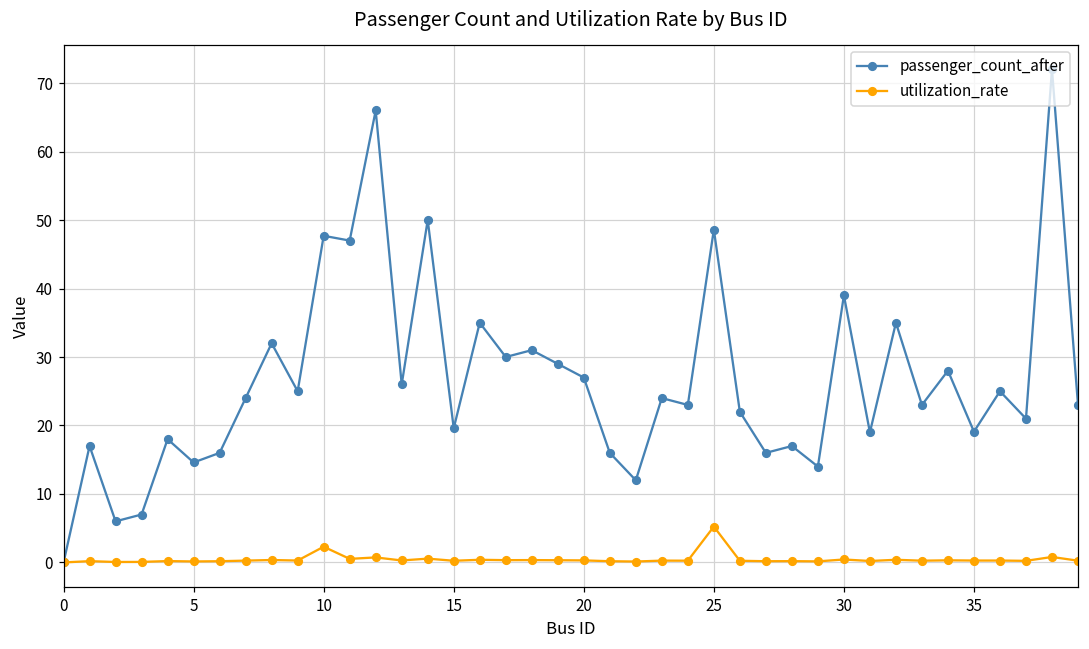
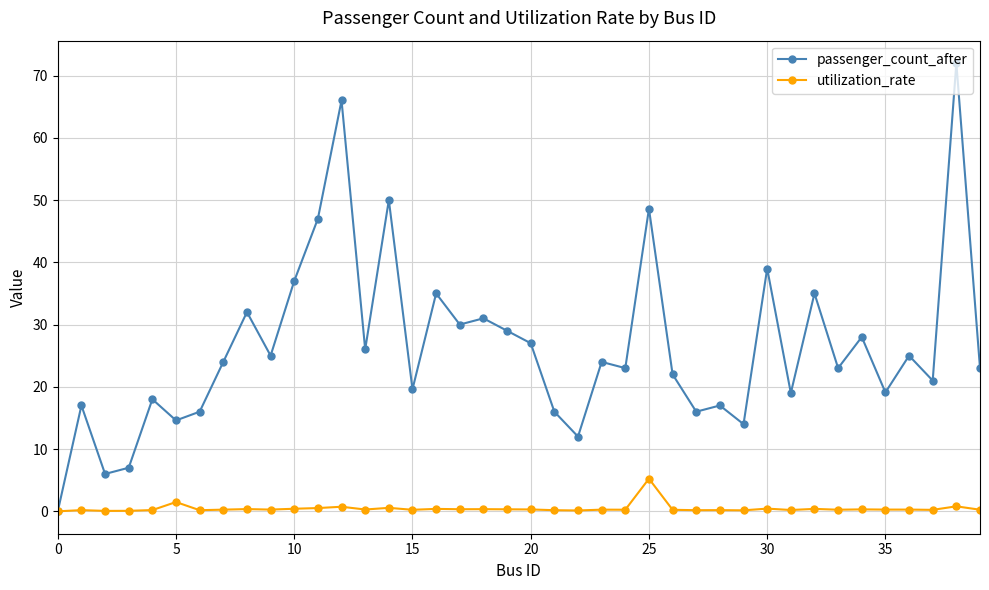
utilization_rate, 5: 0 -> 1
passenger_count_after, 10: 48 -> 37
utilization_rate, 10: 2 -> 0
